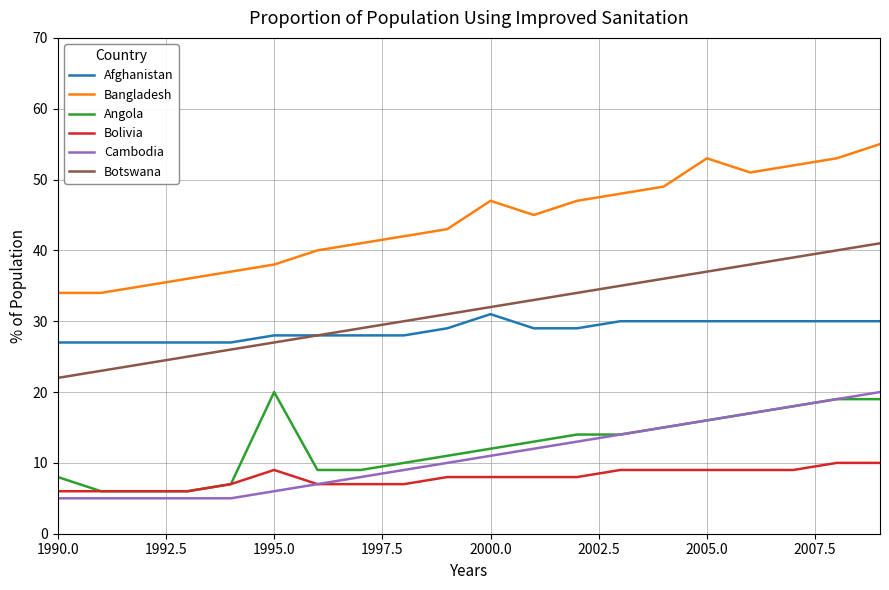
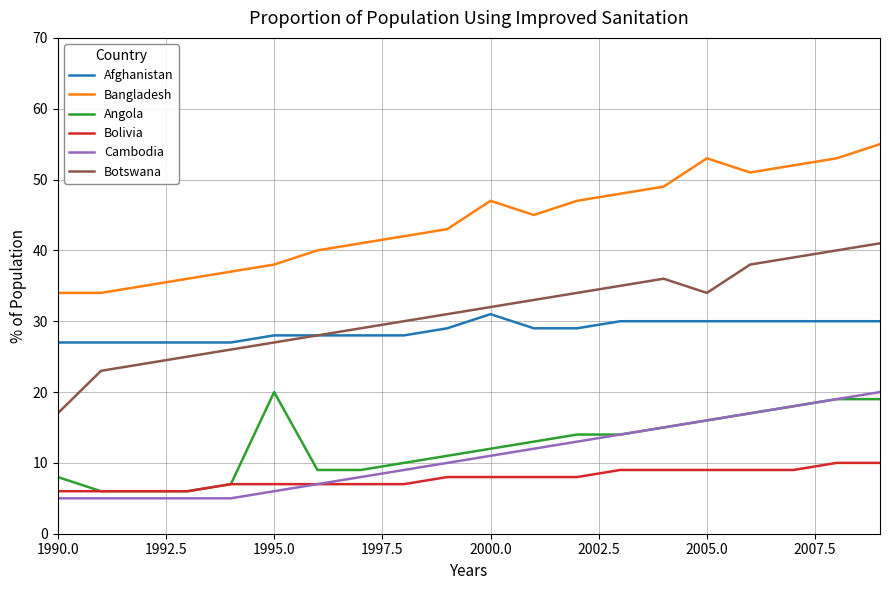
Botswana, 1990.0: 22 -> 17
Bolivia, 1995.0: 9 -> 7
Botswana, 2005.0: 37 -> 34
